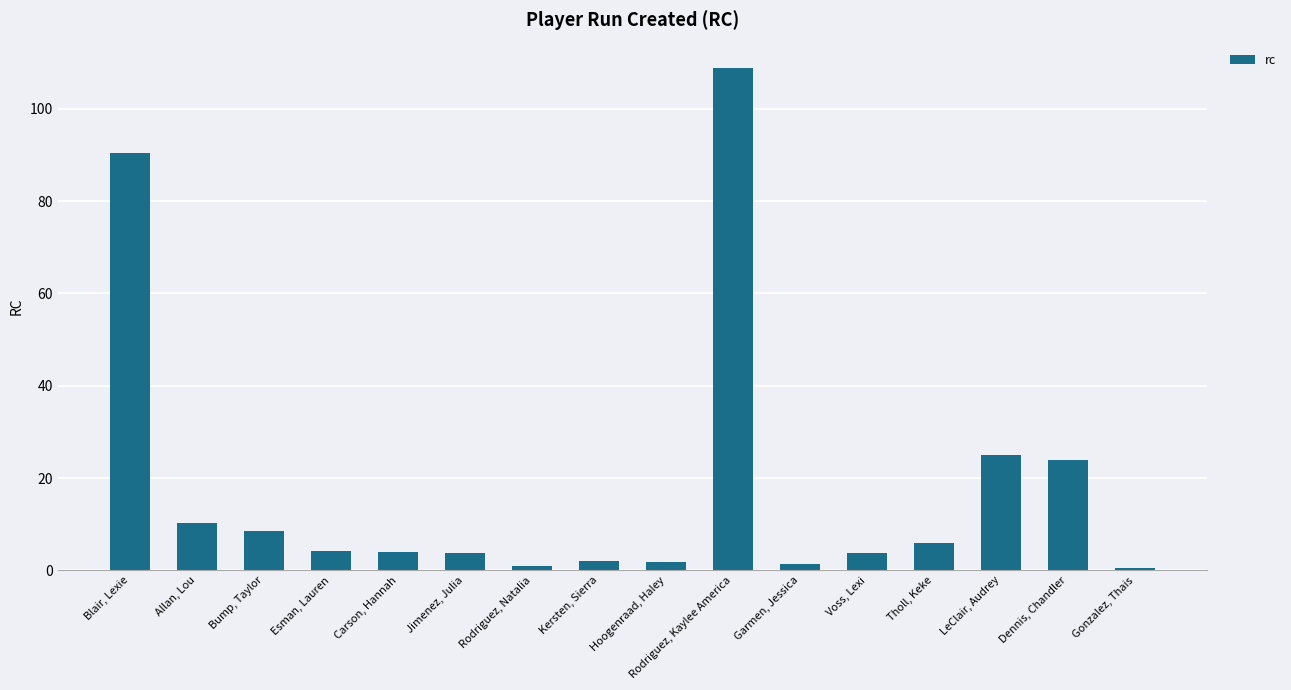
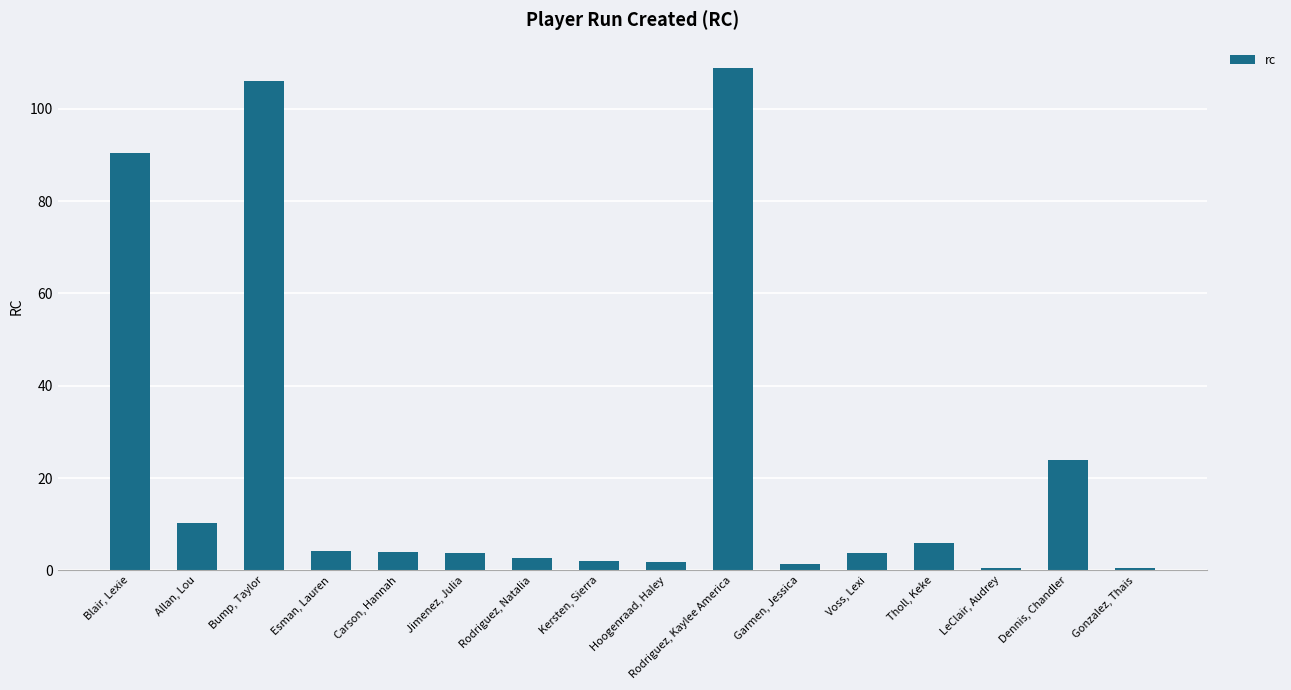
Bump, Taylor: 9 -> 106
Rodriguez, Natalia: 1 -> 3
LeClair, Audrey: 25 -> 1
